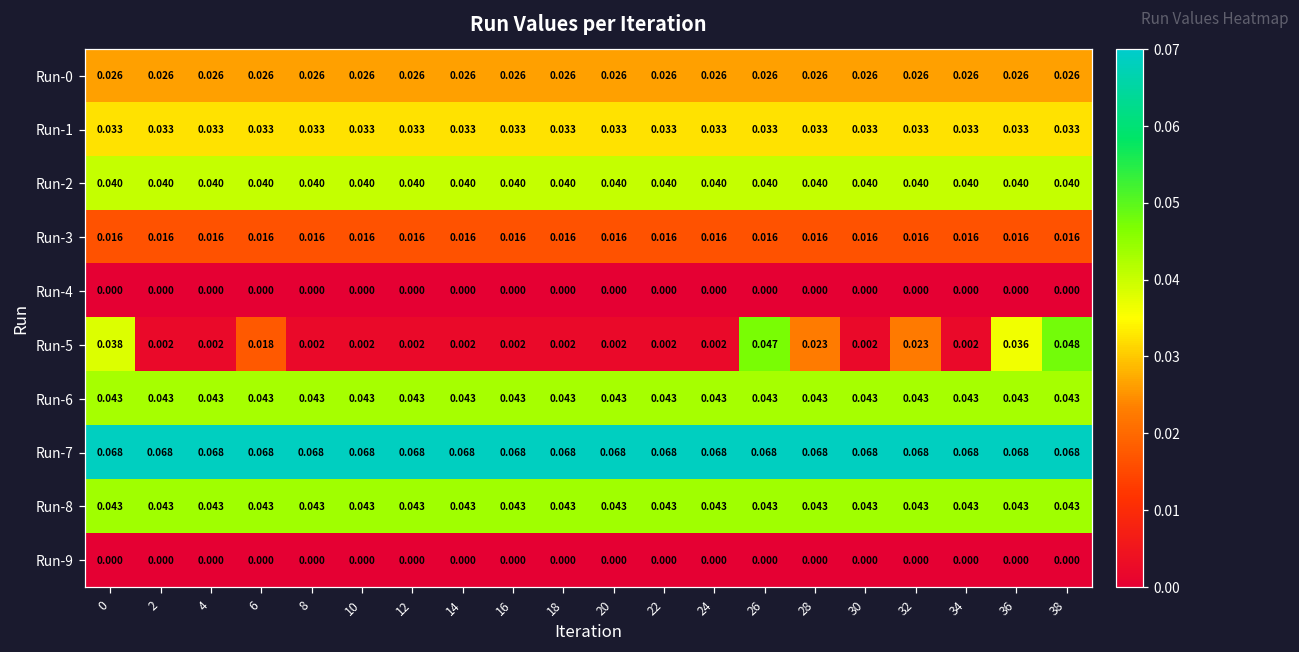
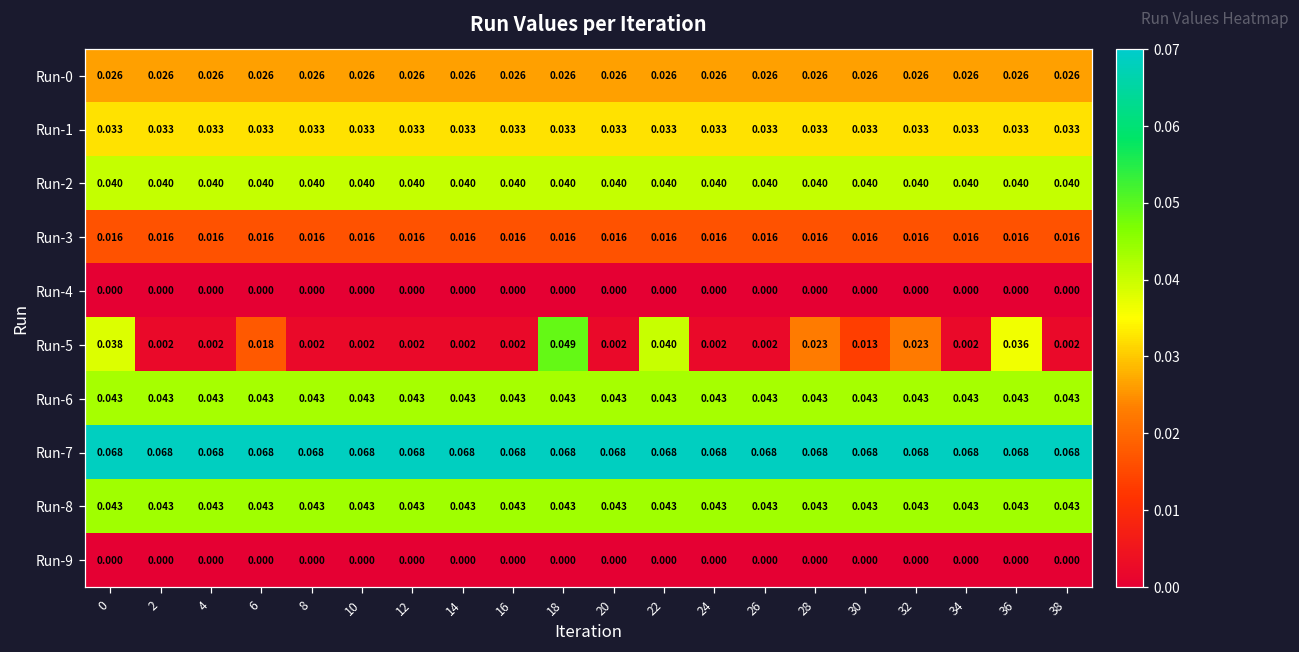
Run-5, 18: 0.002 -> 0.049
Run-5, 22: 0.002 -> 0.040
Run-5, 26: 0.047 -> 0.002
Run-5, 30: 0.002 -> 0.013
Run-5, 38: 0.048 -> 0.002
